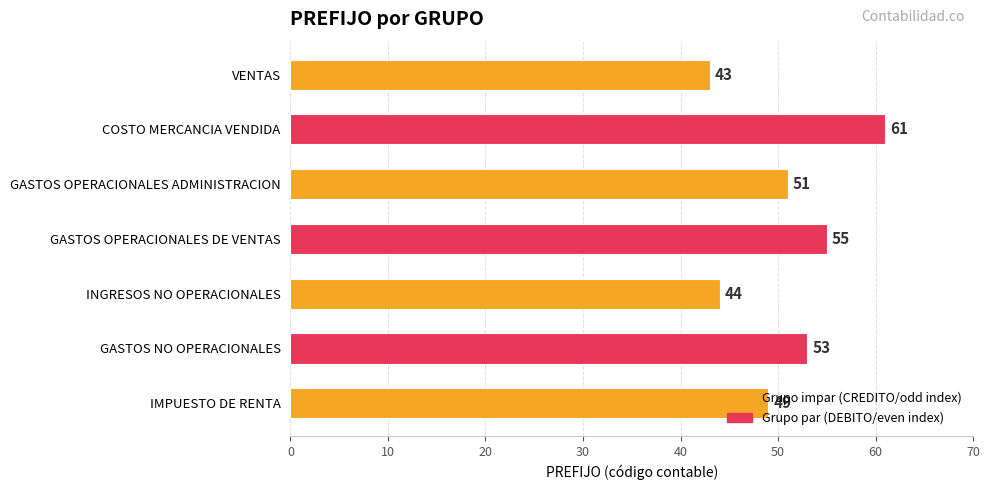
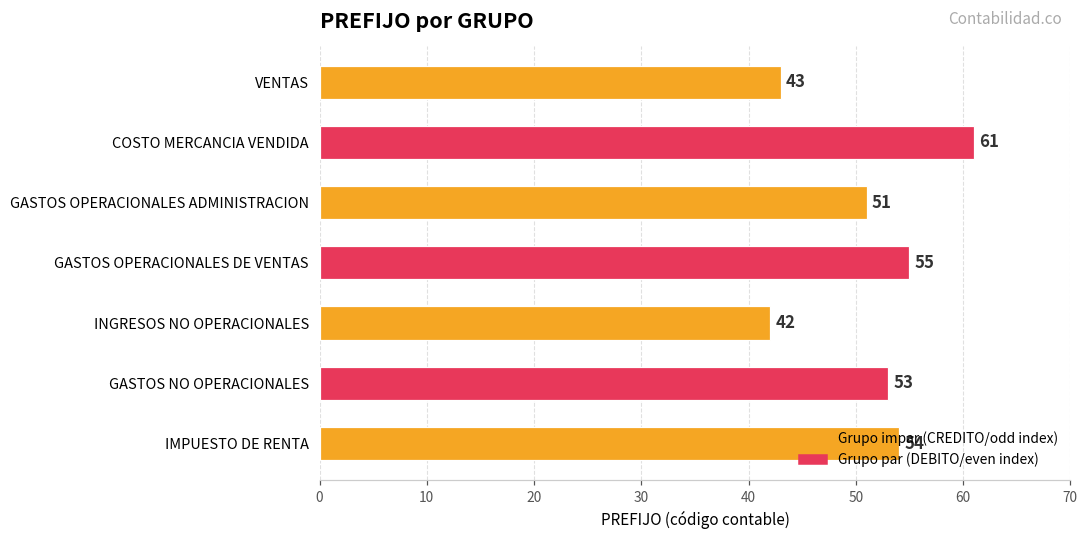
INGRESOS NO OPERACIONALES: 44 -> 42
IMPUESTO DE RENTA: 49 -> 54
